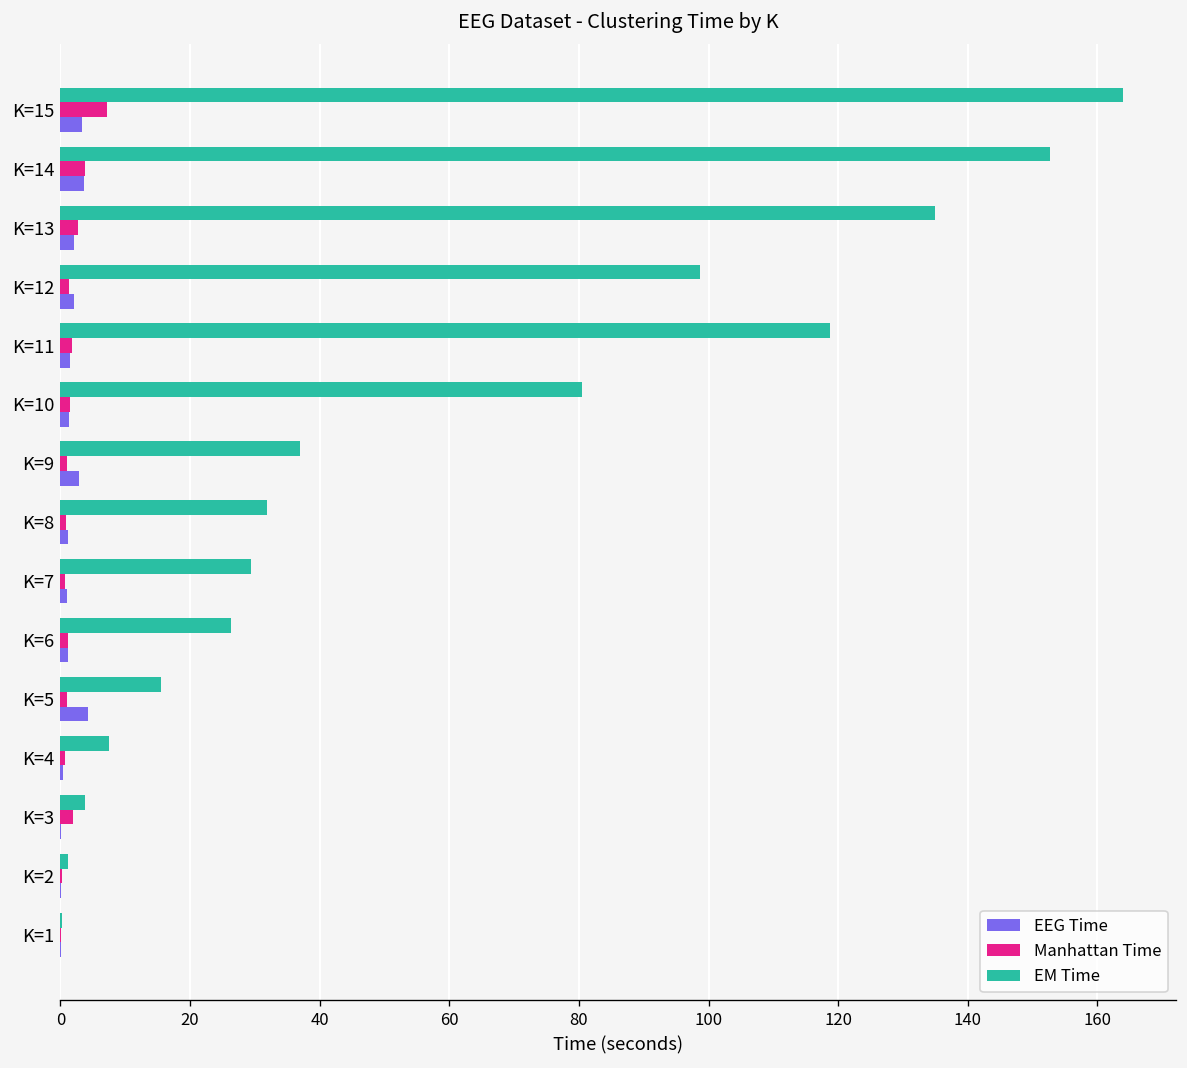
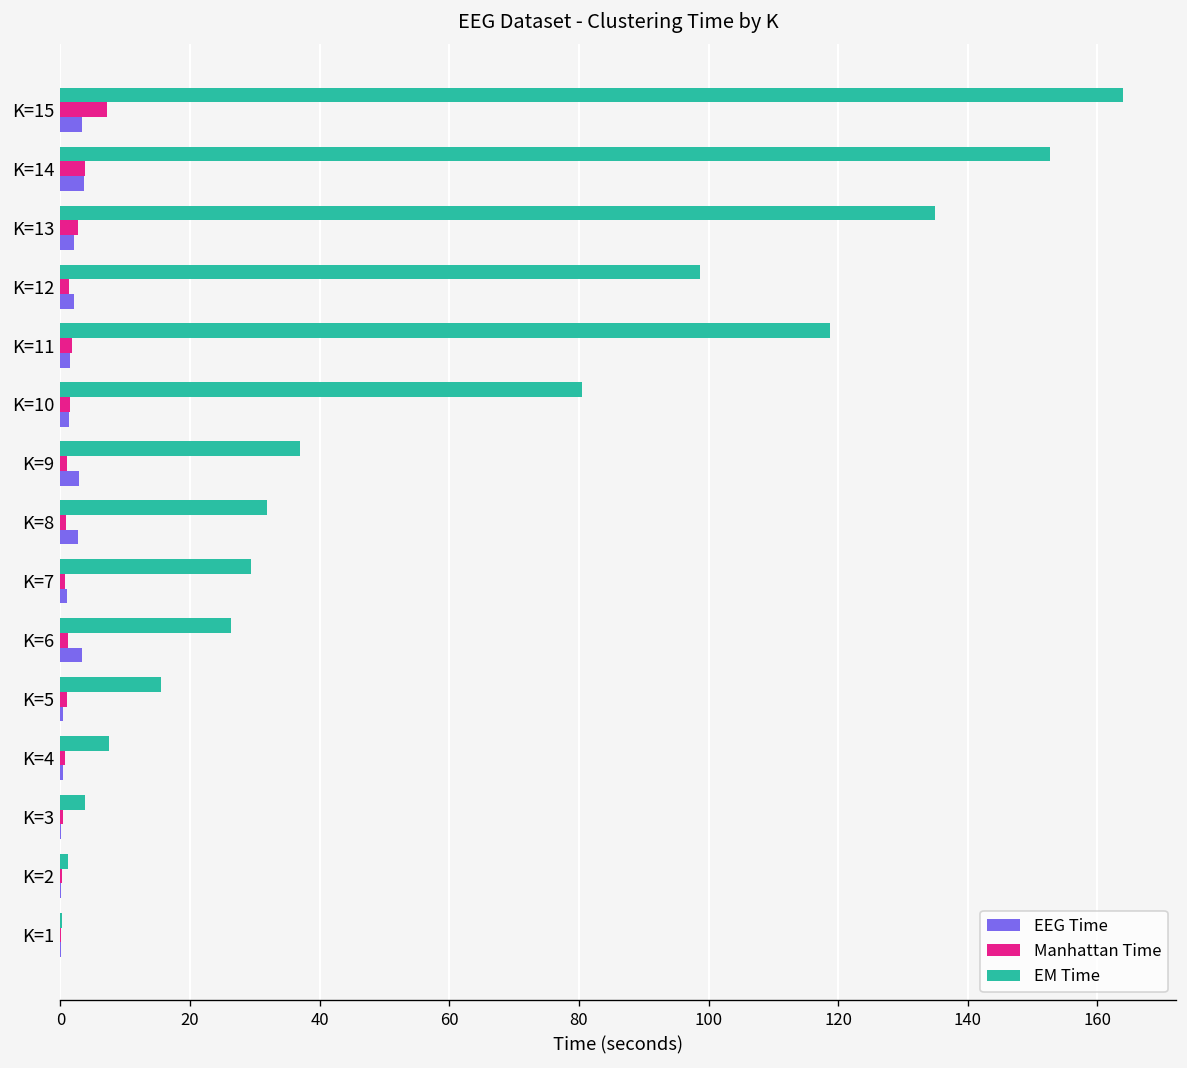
EEG Time, K=8: 1 -> 3
EEG Time, K=6: 1 -> 3
EEG Time, K=5: 4 -> 0
Manhattan Time, K=3: 2 -> 0
